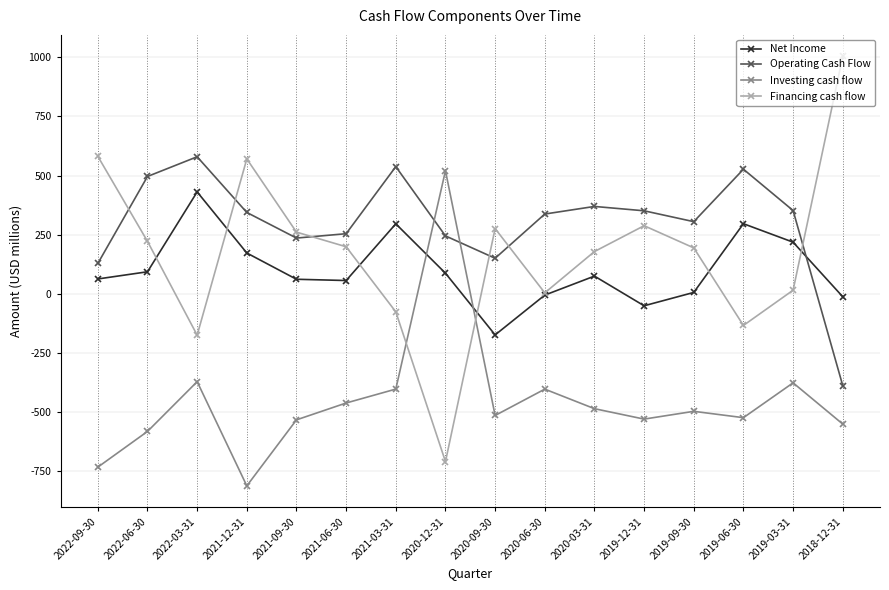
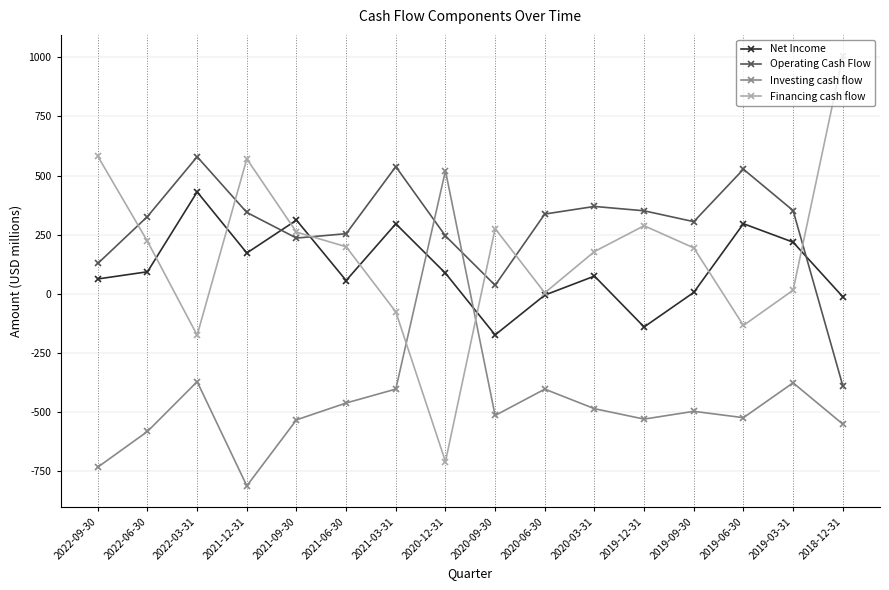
Operating Cash Flow, 2022-06-30: 500 -> 330
Net Income, 2021-09-30: 60 -> 310
Operating Cash Flow, 2020-09-30: 150 -> 40
Net Income, 2019-12-31: -50 -> -140
